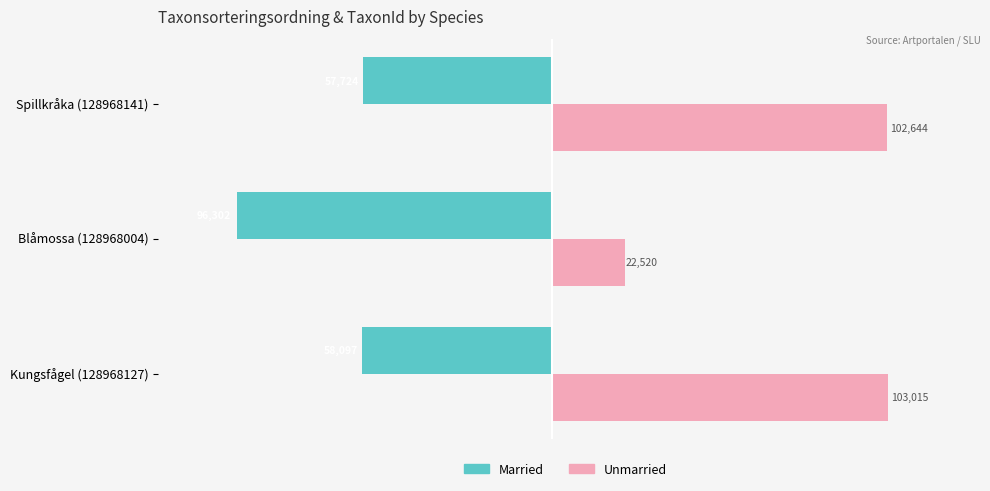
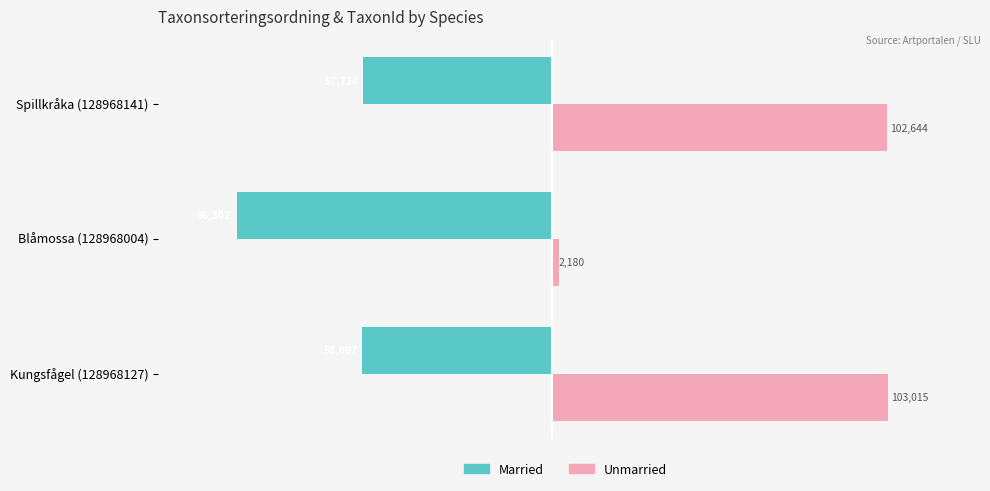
Unmarried, Blåmossa (128968004): 22,520 -> 2,180
